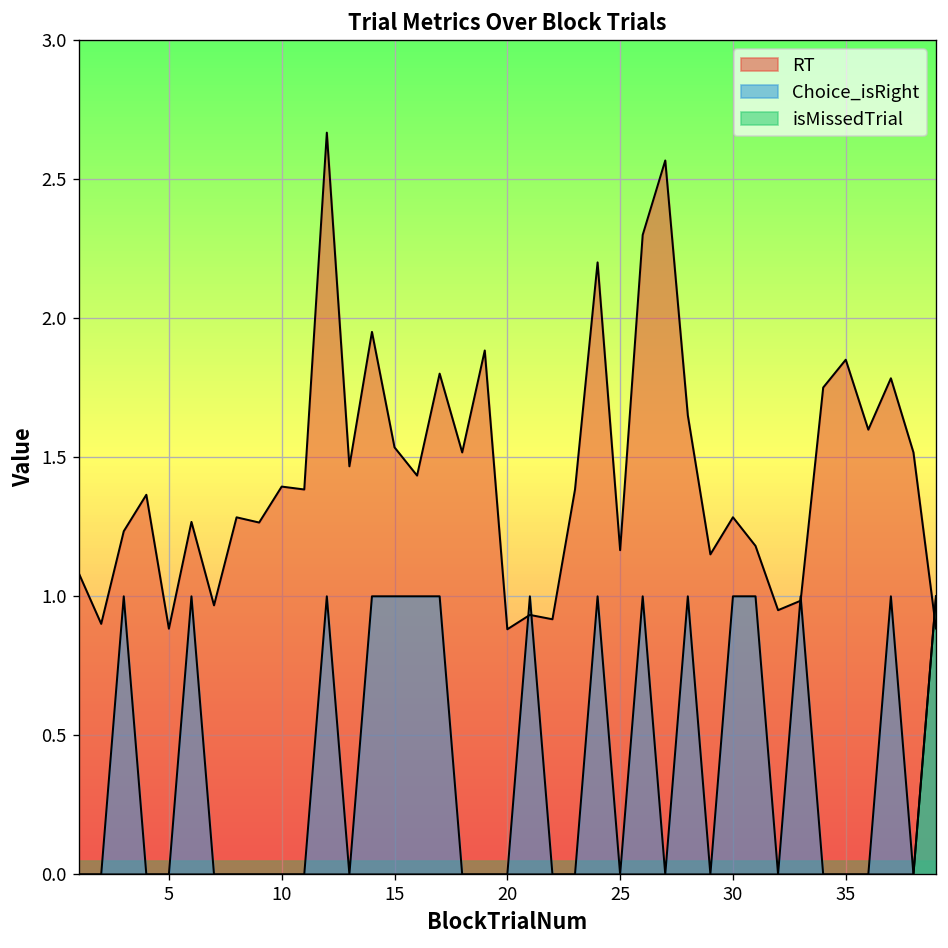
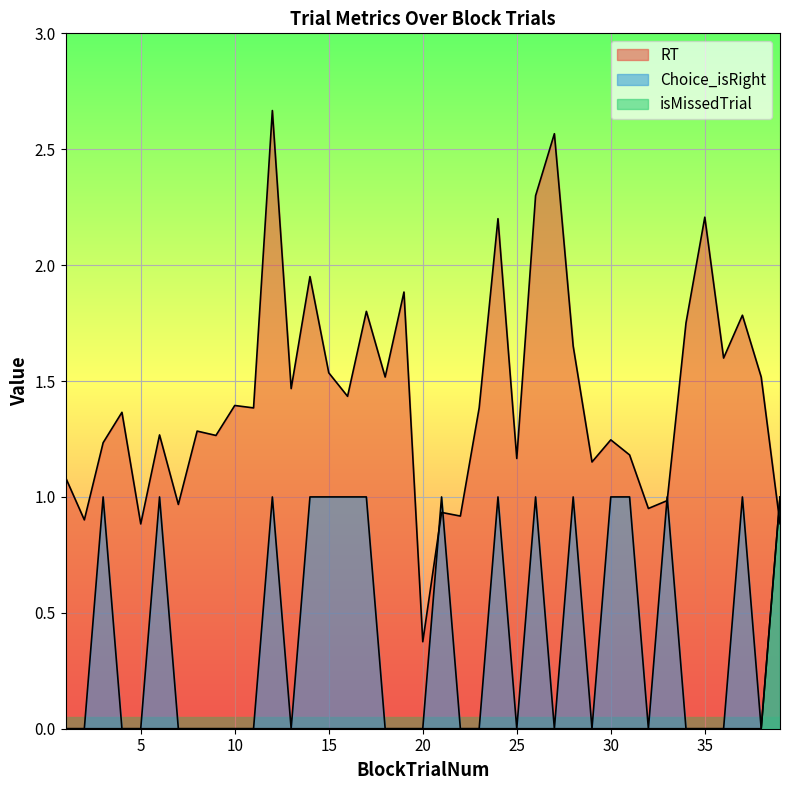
RT, 20: 0.88 -> 0.38
RT, 30: 1.28 -> 1.25
RT, 35: 1.85 -> 2.21
